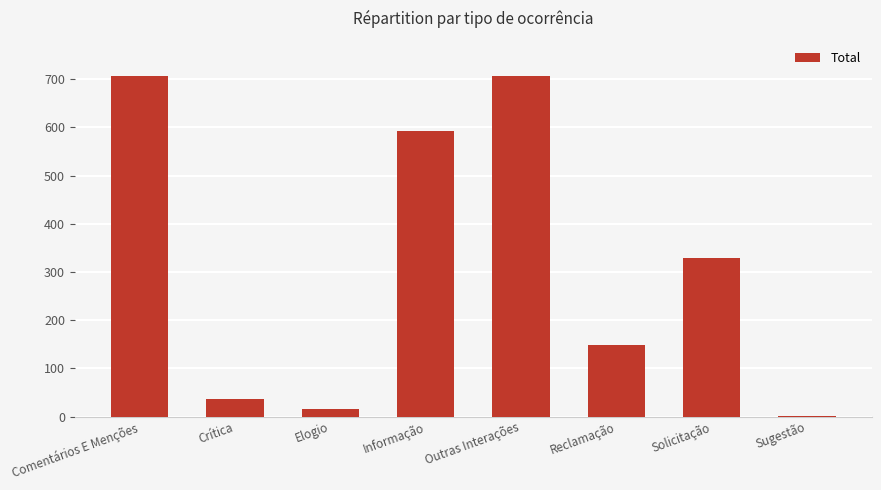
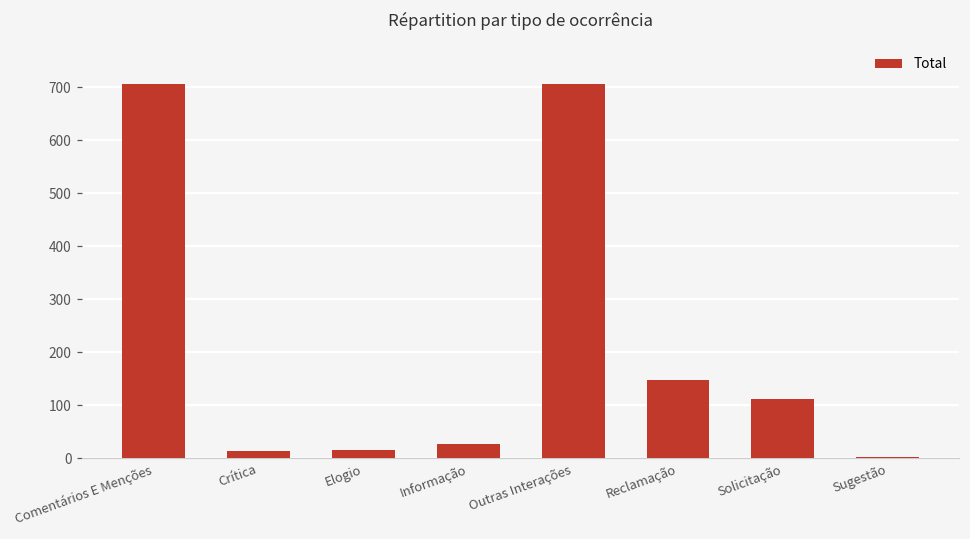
Crítica: 40 -> 10
Informação: 590 -> 30
Solicitação: 330 -> 110
